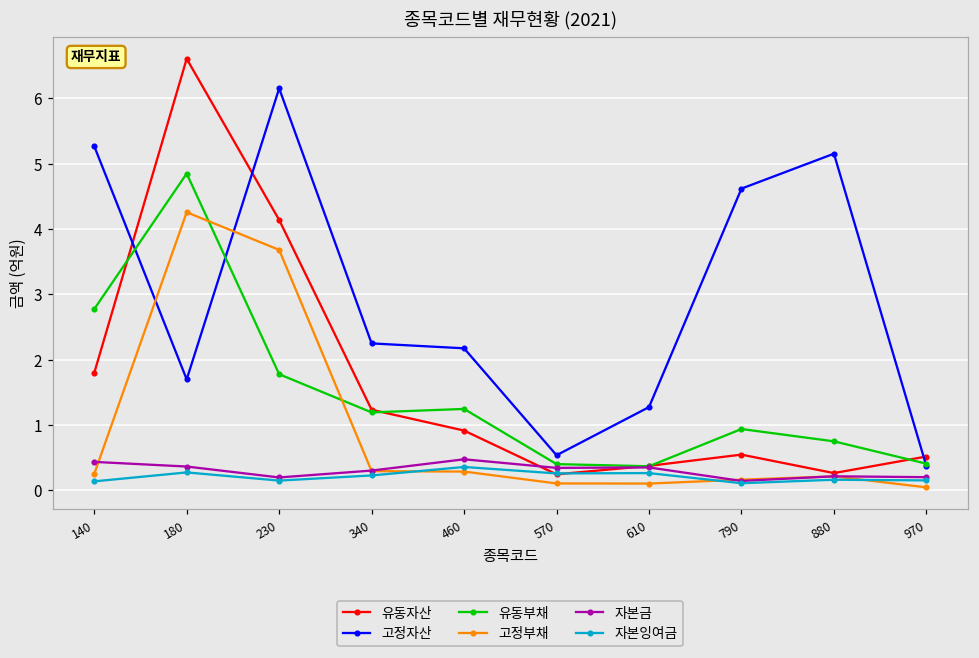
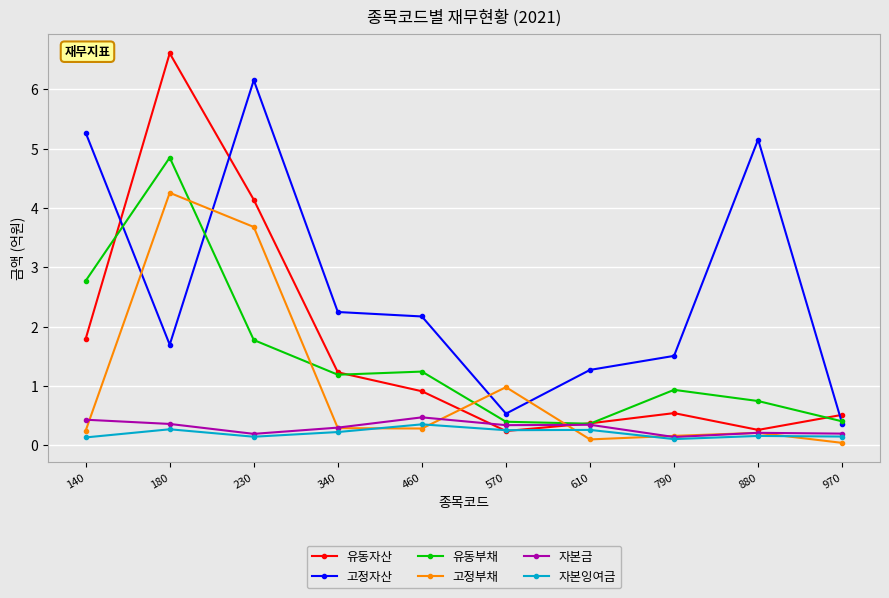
고정부채, 570: 0.1 -> 1.0
고정자산, 790: 4.6 -> 1.5
